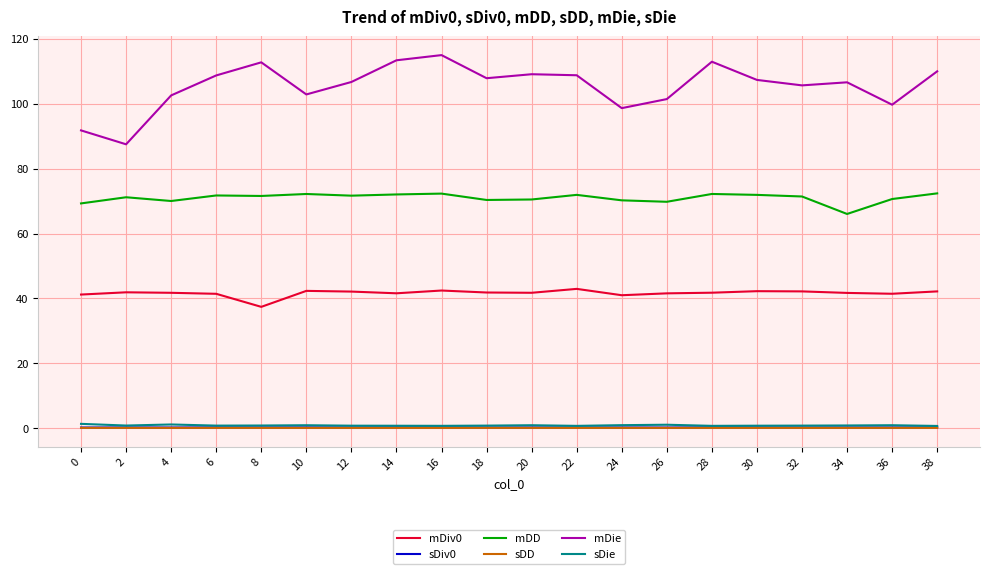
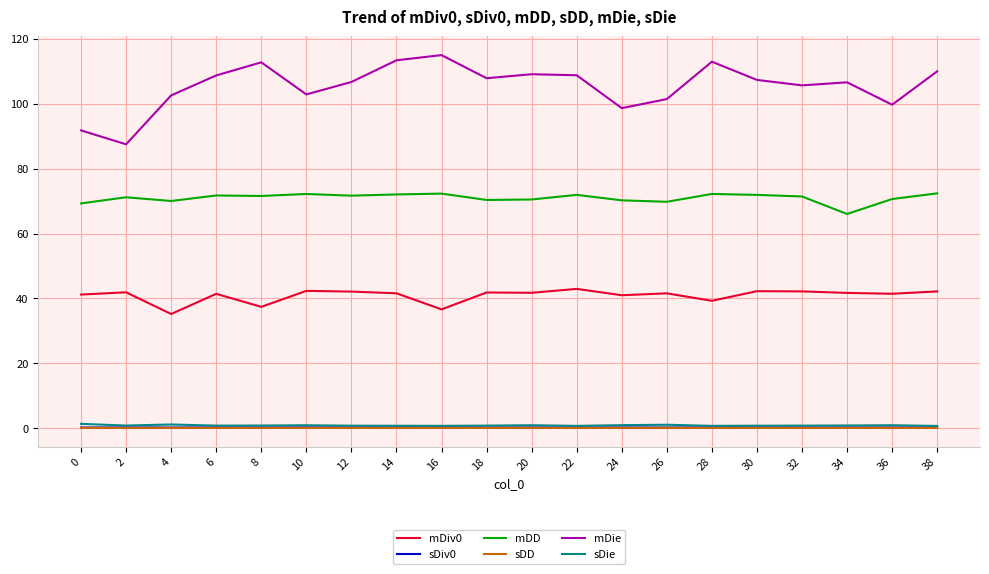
mDiv0, 4: 42 -> 35
mDiv0, 16: 42 -> 37
mDiv0, 28: 42 -> 39
